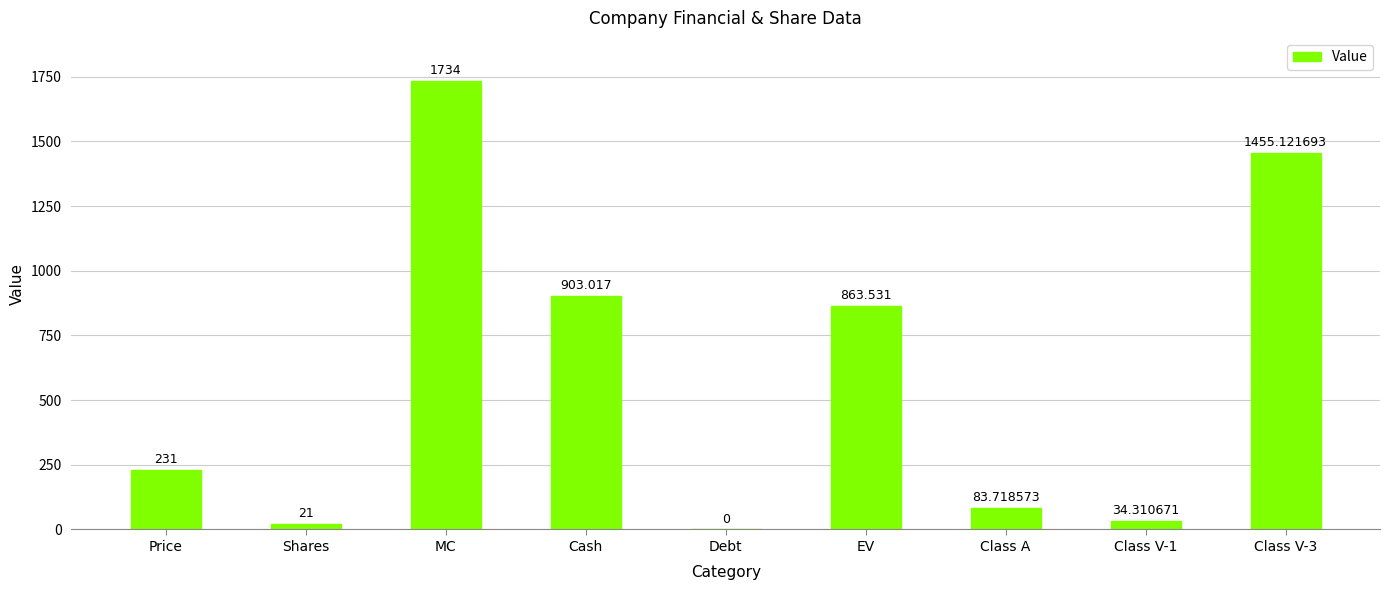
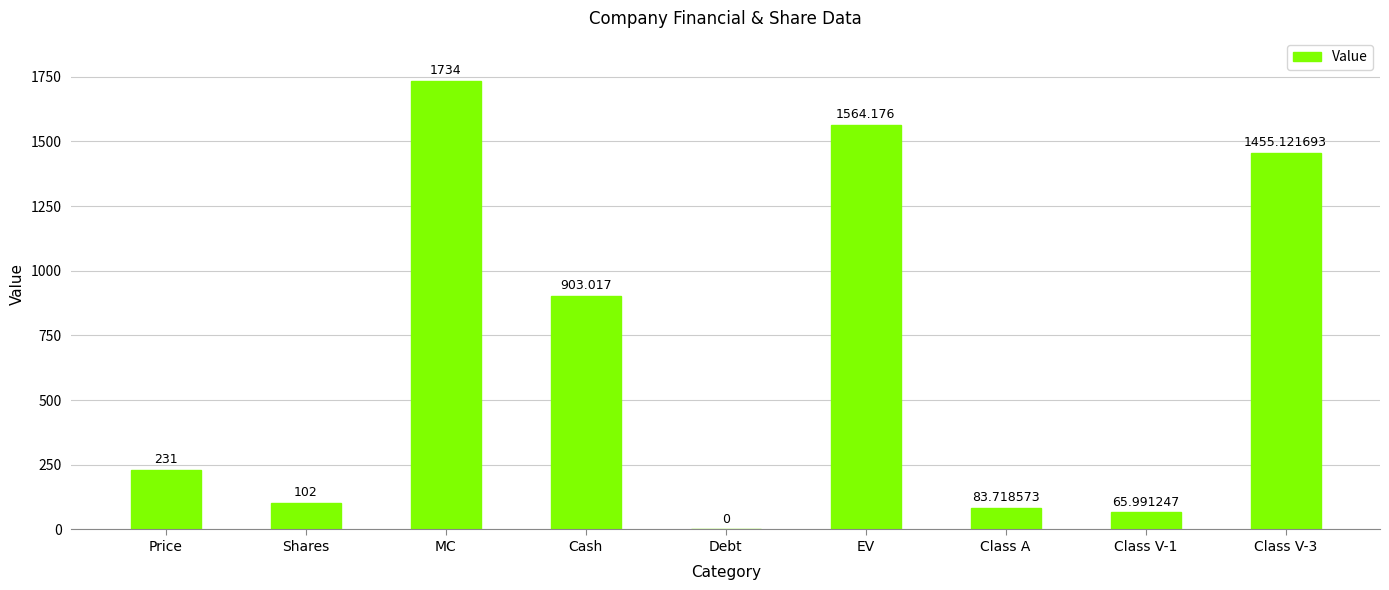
Shares: 21 -> 102
EV: 863.531 -> 1564.176
Class V-1: 34.310671 -> 65.991247
